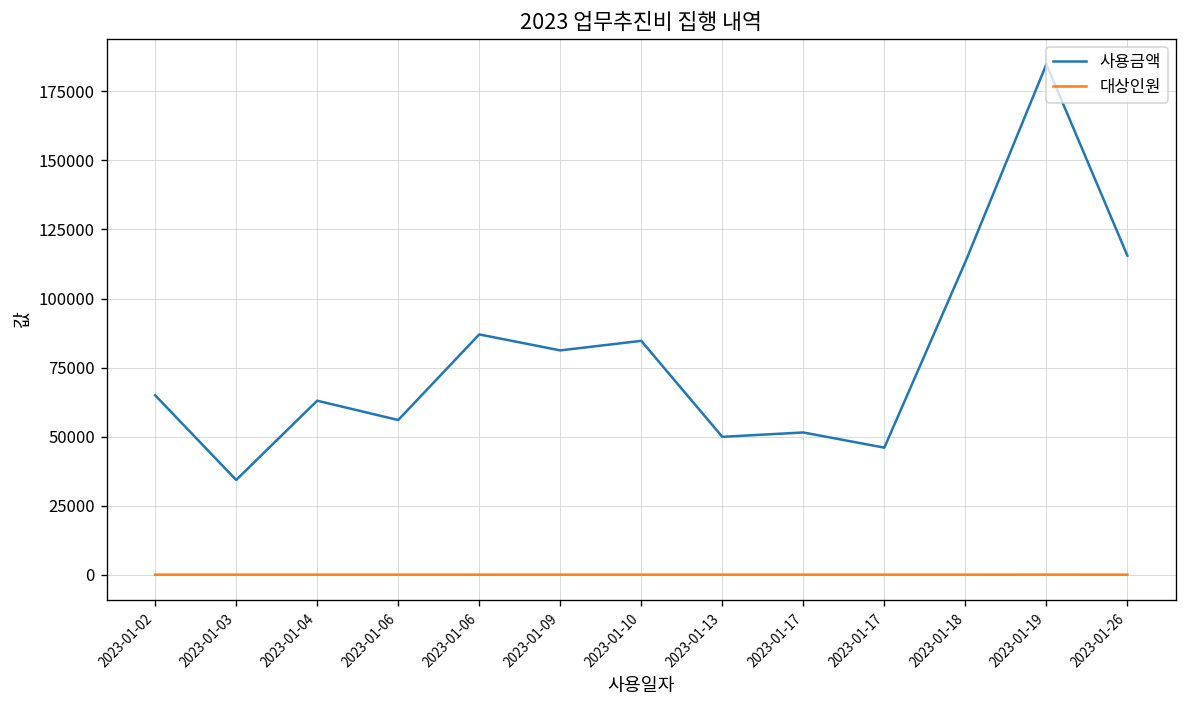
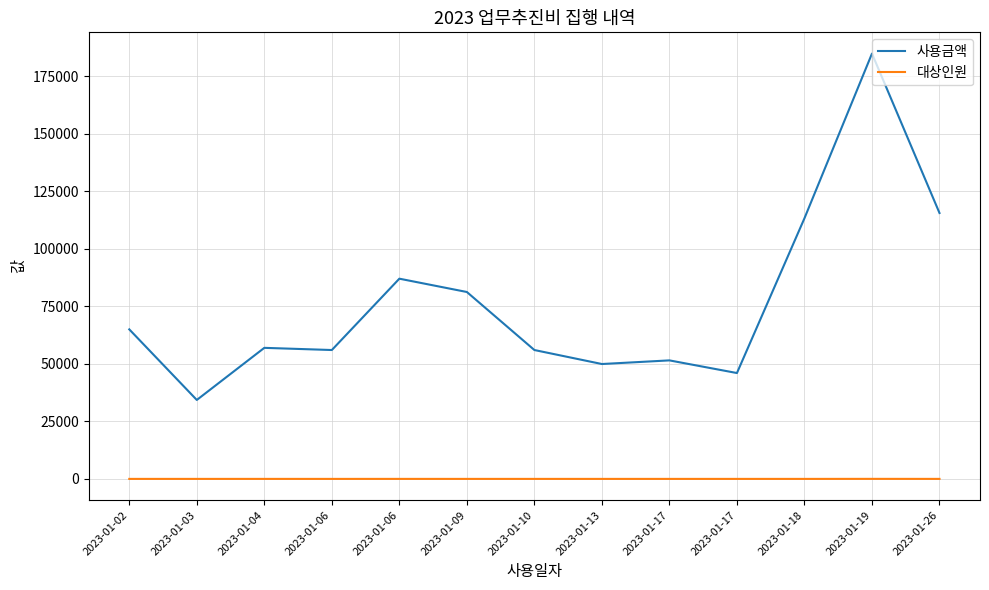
사용금액, 2023-01-04: 63000 -> 57000
사용금액, 2023-01-10: 85000 -> 56000
